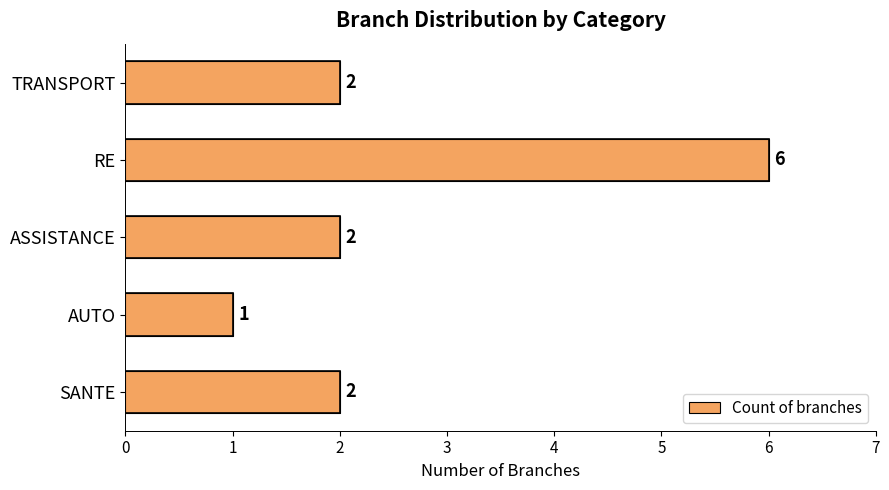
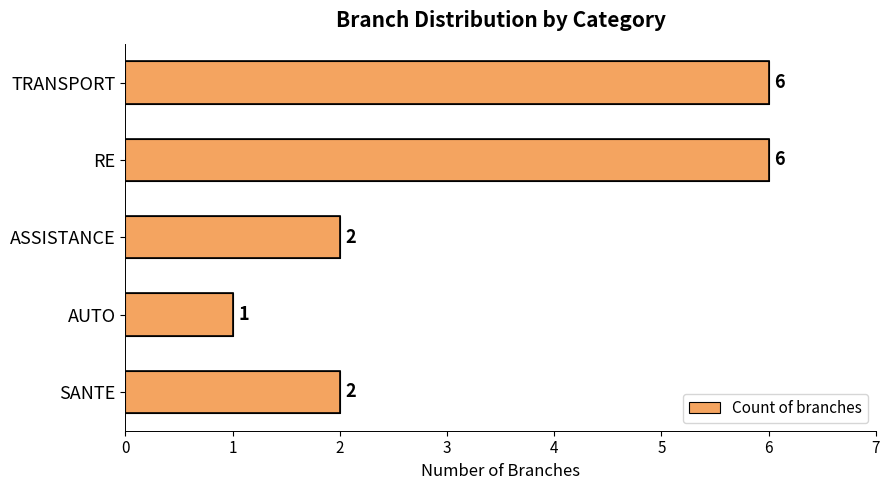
TRANSPORT: 2 -> 6
